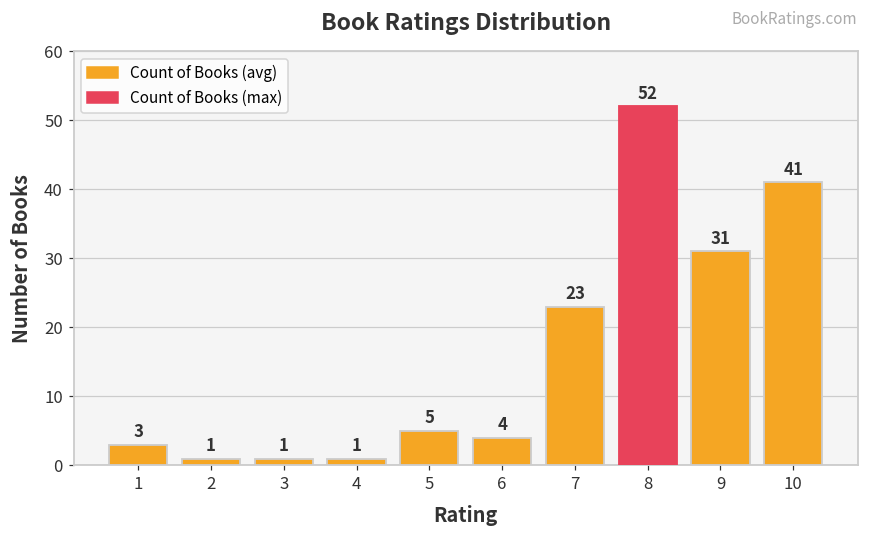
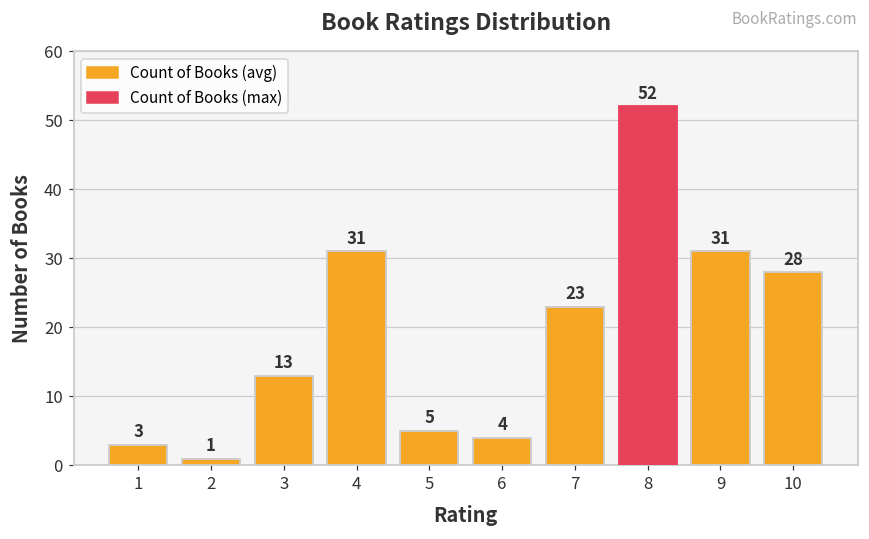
3: 1 -> 13
4: 1 -> 31
10: 41 -> 28
